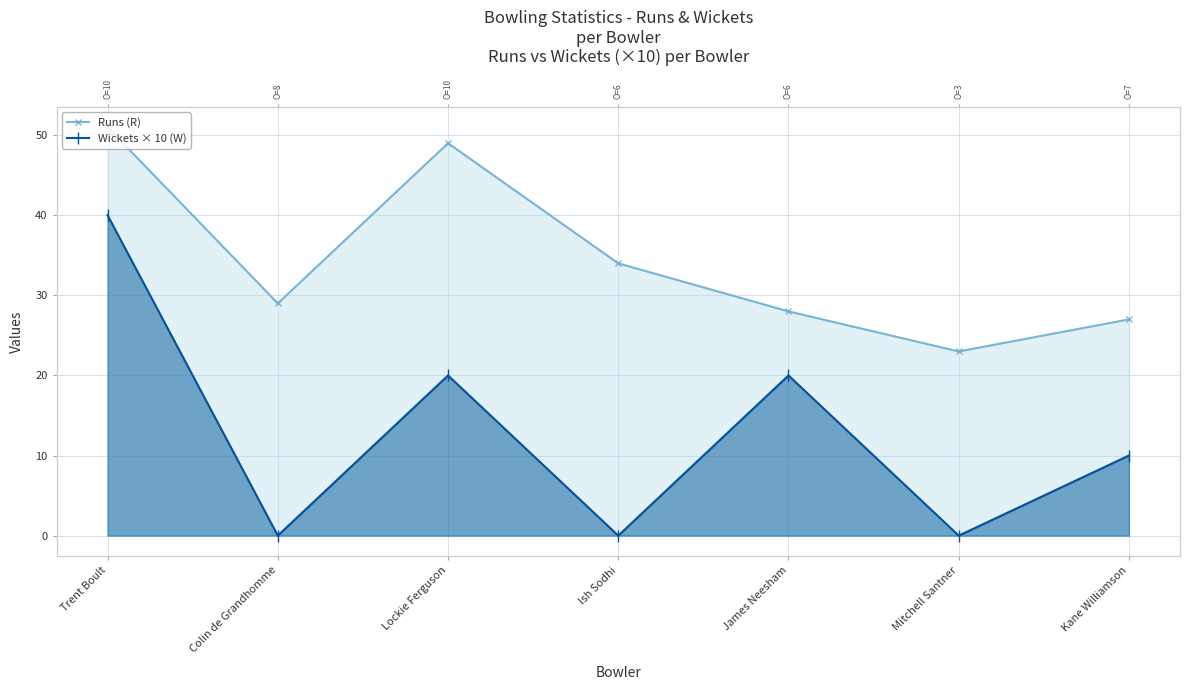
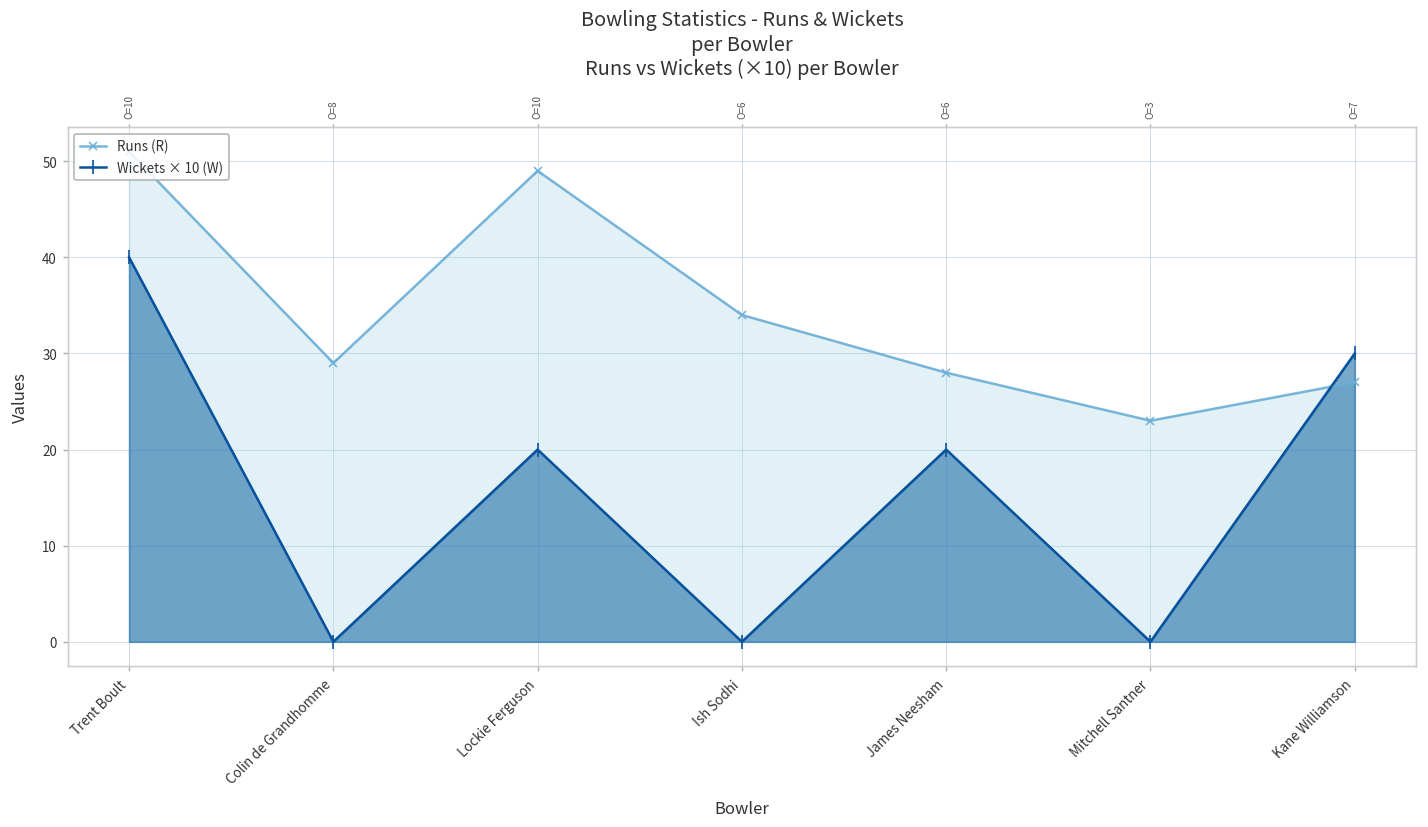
Wickets × 10 (W), Kane Williamson: 10 -> 30
